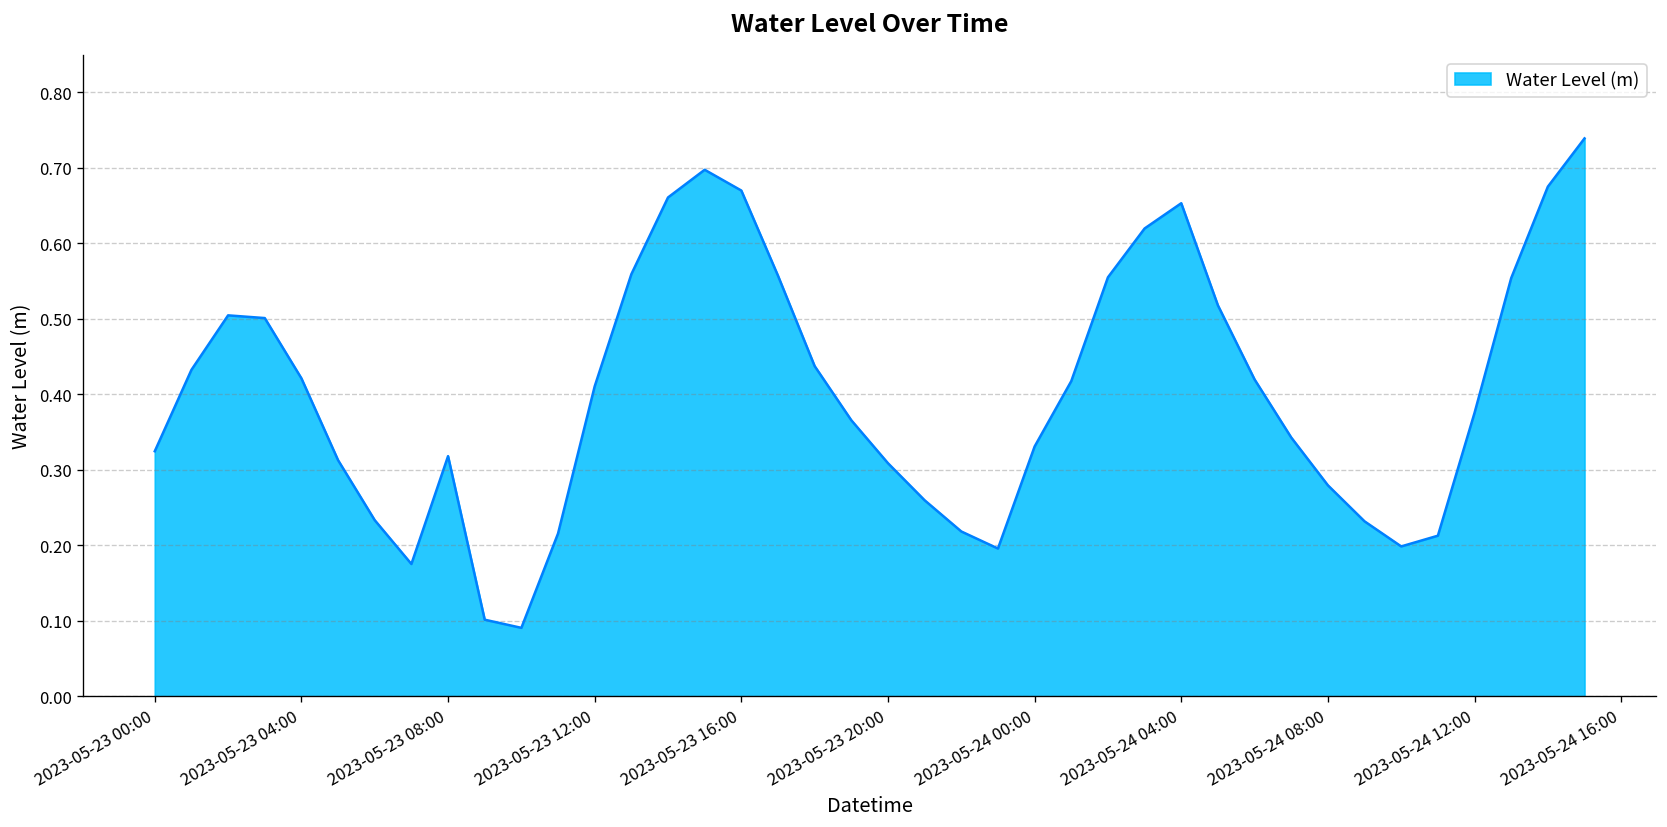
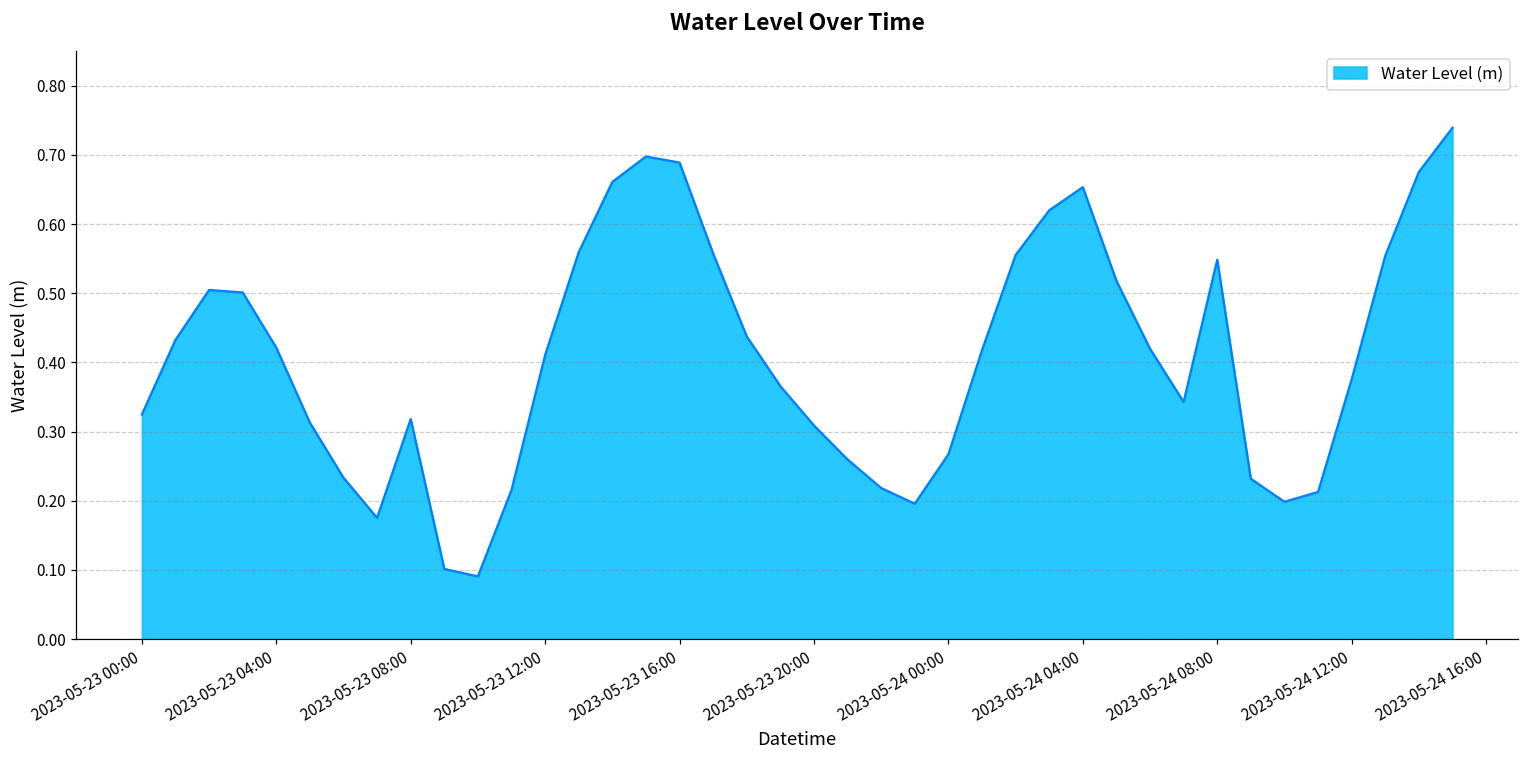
2023-05-23 16:00: 0.67 -> 0.69
2023-05-24 00:00: 0.33 -> 0.27
2023-05-24 08:00: 0.28 -> 0.55
